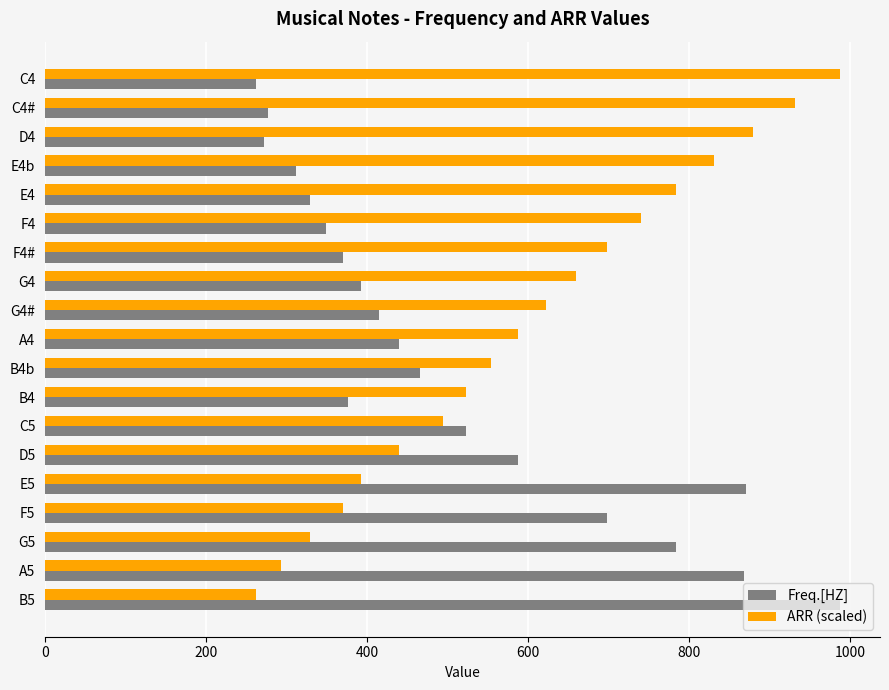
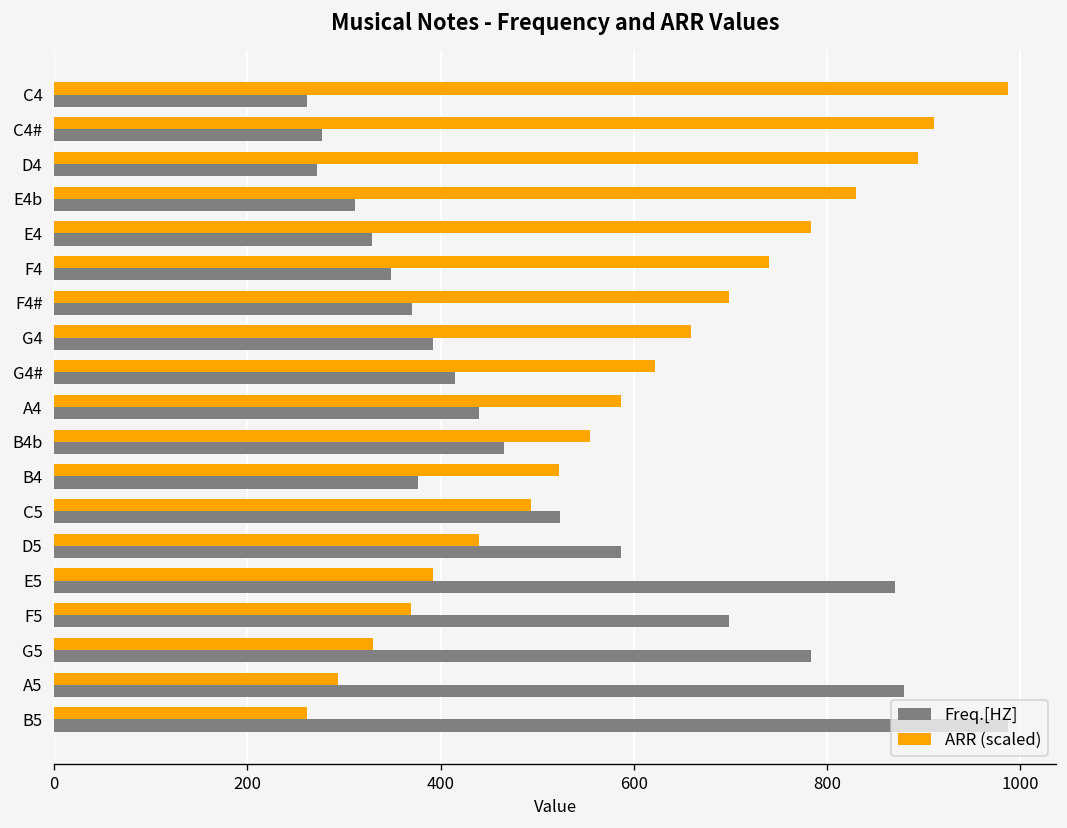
ARR (scaled), C4#: 930 -> 910
ARR (scaled), D4: 880 -> 890
Freq.[HZ], A5: 870 -> 880
